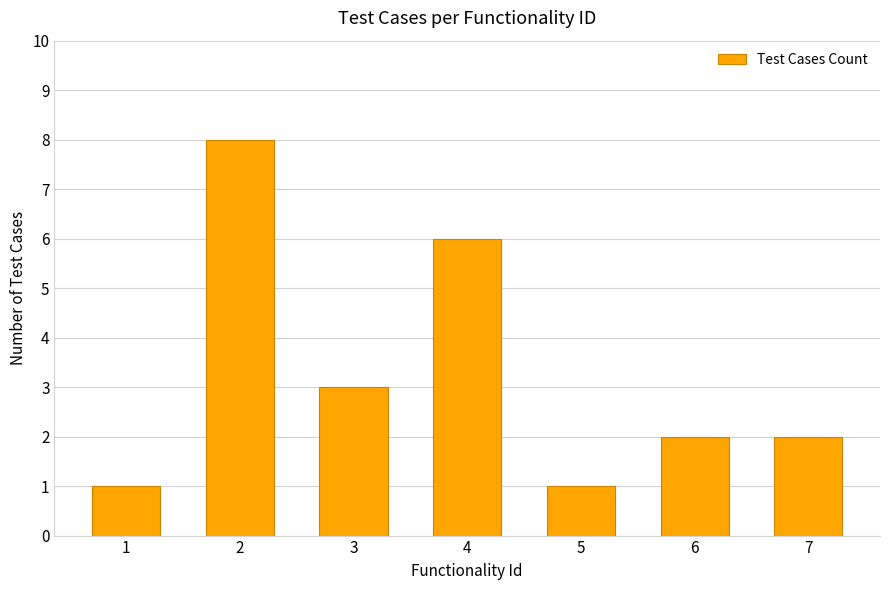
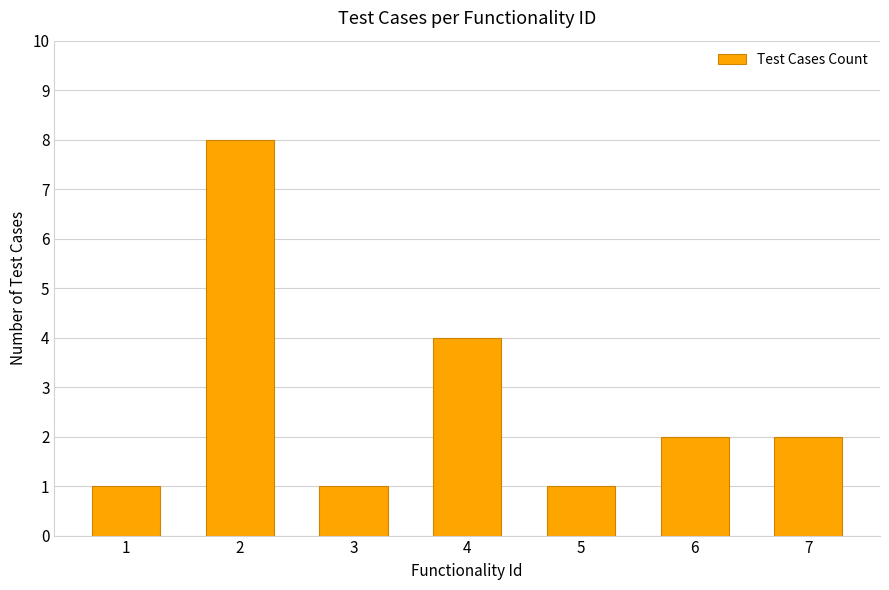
3: 3 -> 1
4: 6 -> 4
